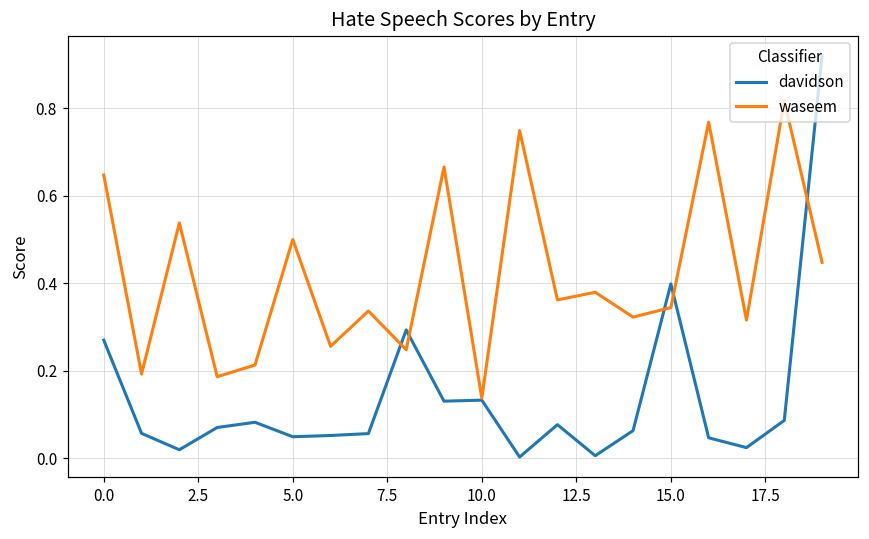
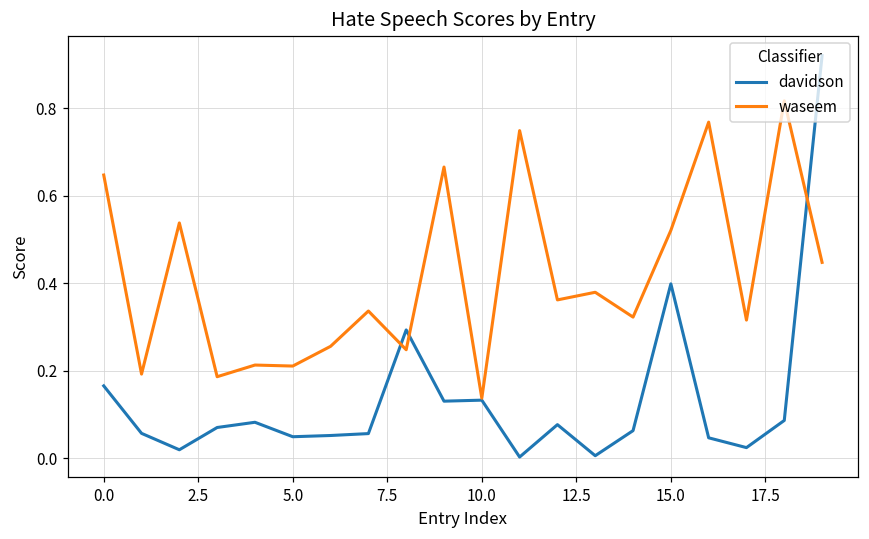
davidson, 0.0: 0.27 -> 0.17
waseem, 5.0: 0.50 -> 0.21
waseem, 15.0: 0.34 -> 0.52
